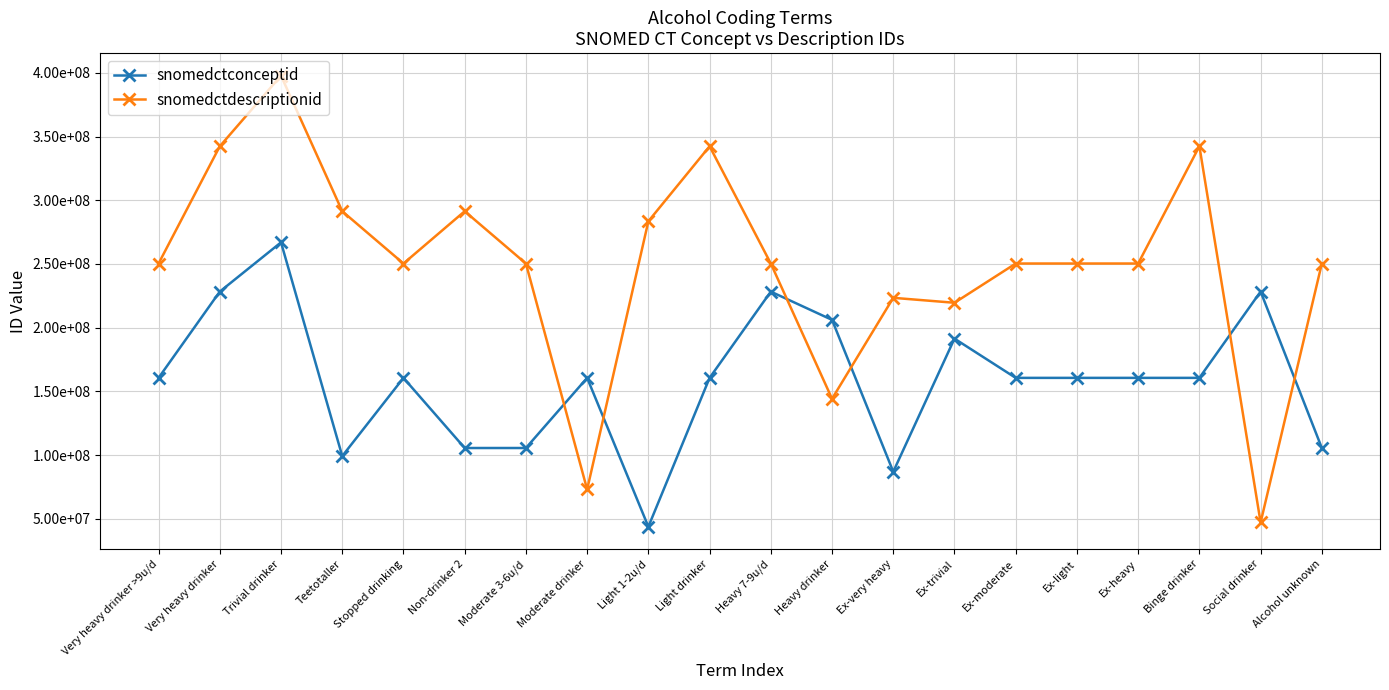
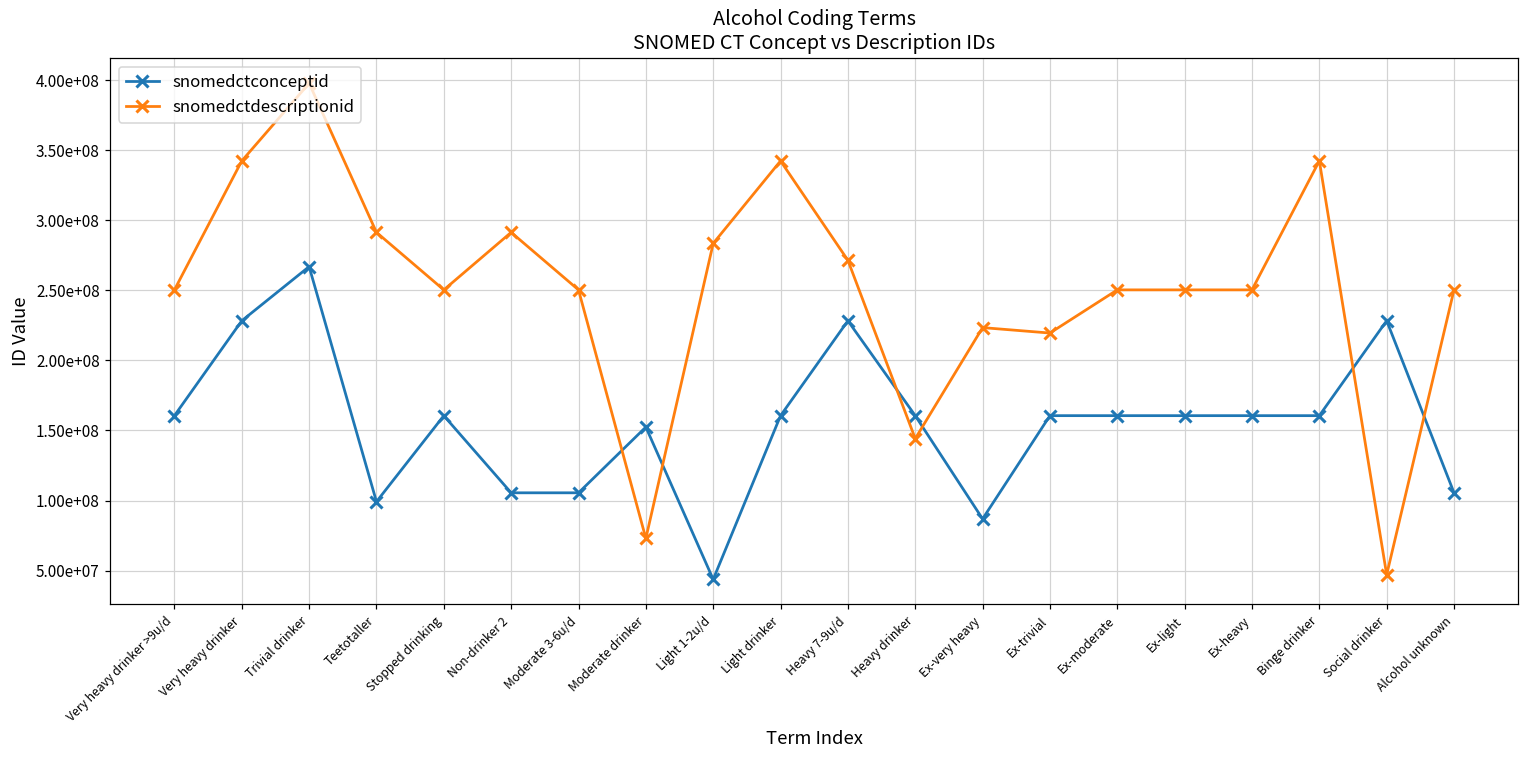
snomedctconceptid, Moderate drinker: 161000000 -> 152000000
snomedctdescriptionid, Heavy 7-9u/d: 250000000 -> 271000000
snomedctconceptid, Heavy drinker: 206000000 -> 161000000
snomedctconceptid, Ex-trivial: 191000000 -> 161000000
